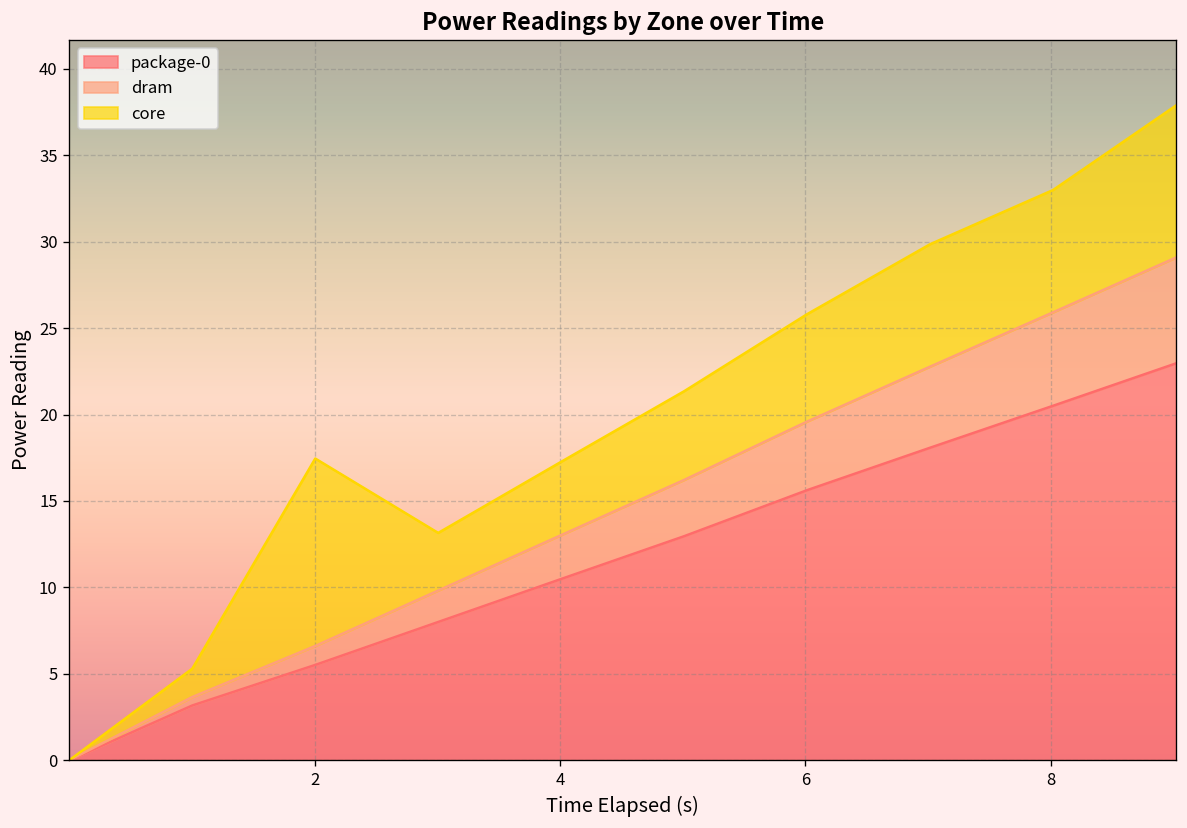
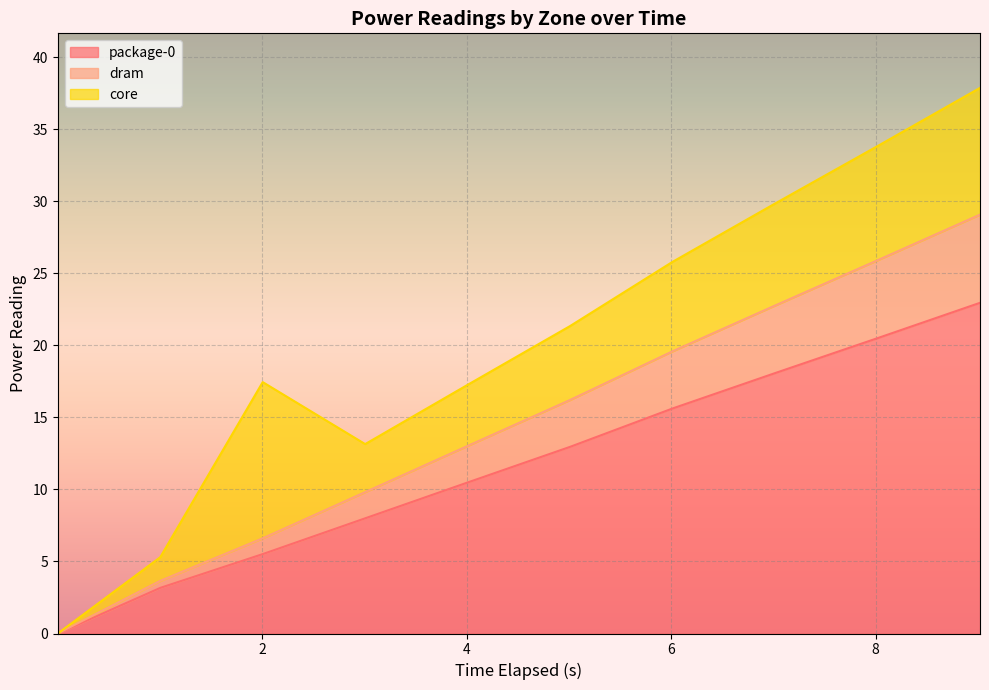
core, 8: 7.1 -> 7.9
